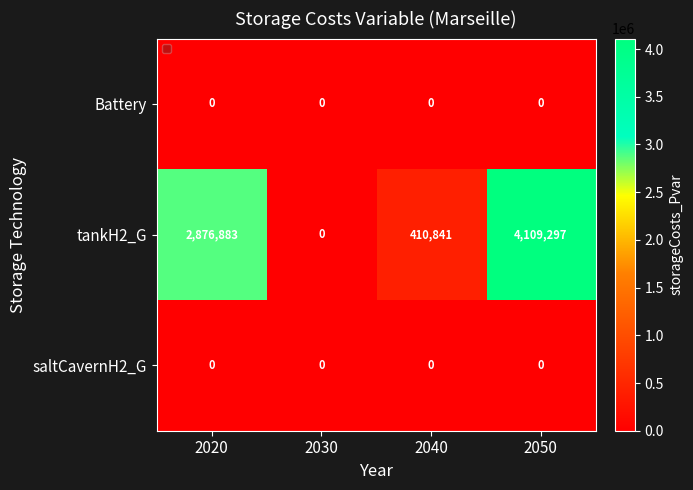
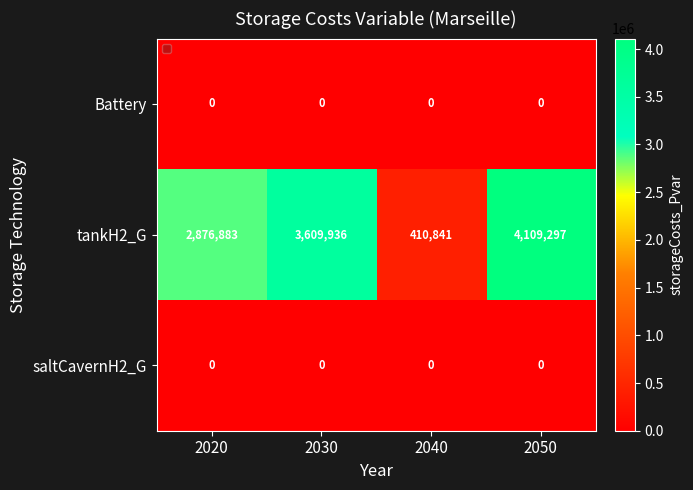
tankH2_G, 2030: 0 -> 3,609,936
